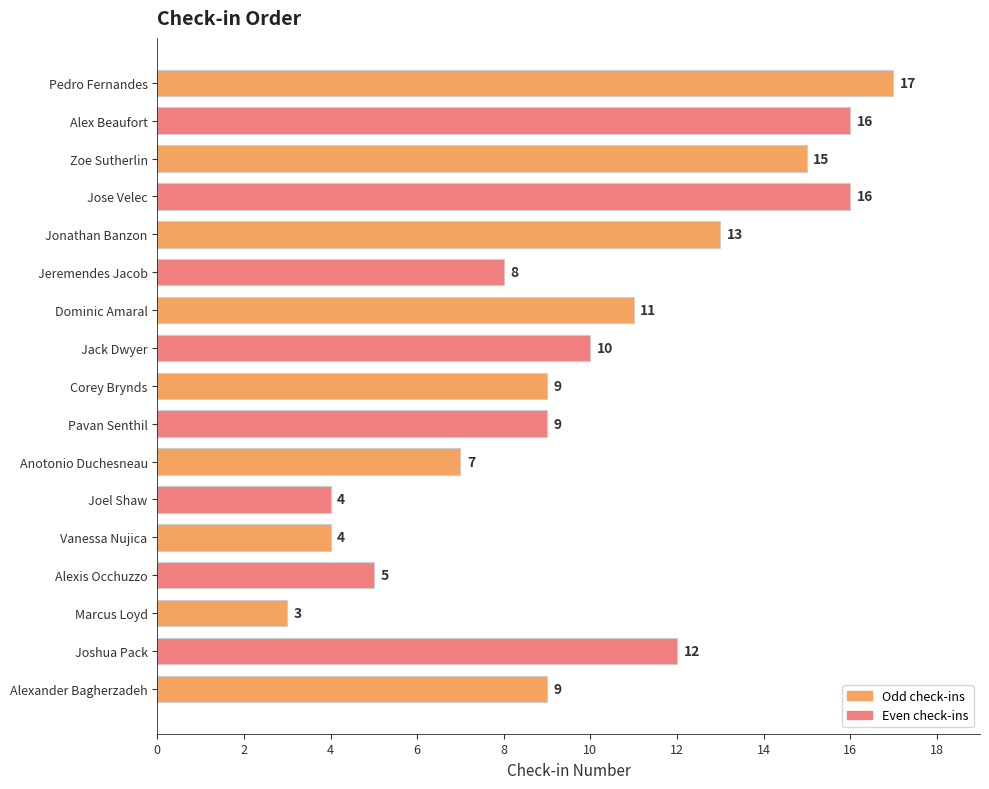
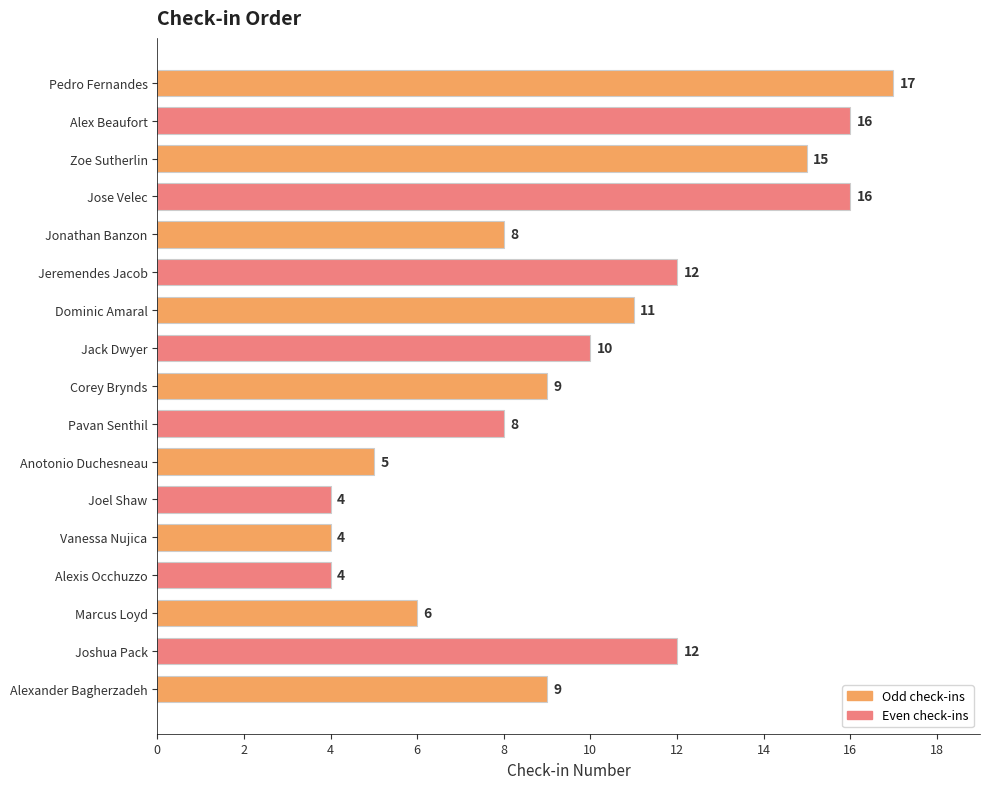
Jonathan Banzon: 13 -> 8
Jeremendes Jacob: 8 -> 12
Pavan Senthil: 9 -> 8
Anotonio Duchesneau: 7 -> 5
Alexis Occhuzzo: 5 -> 4
Marcus Loyd: 3 -> 6
